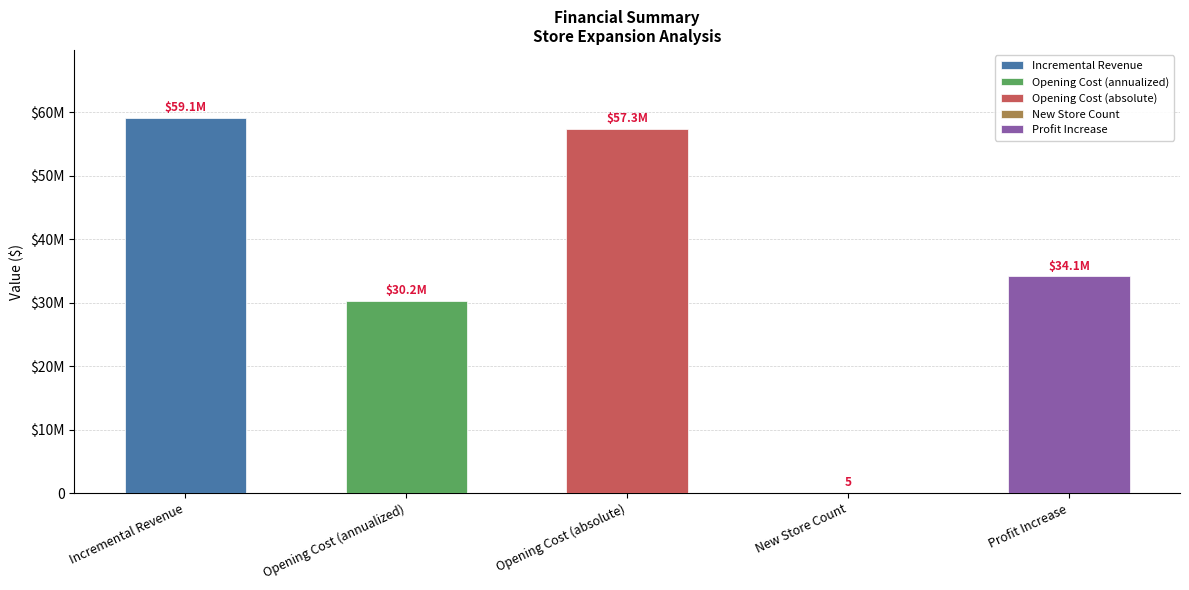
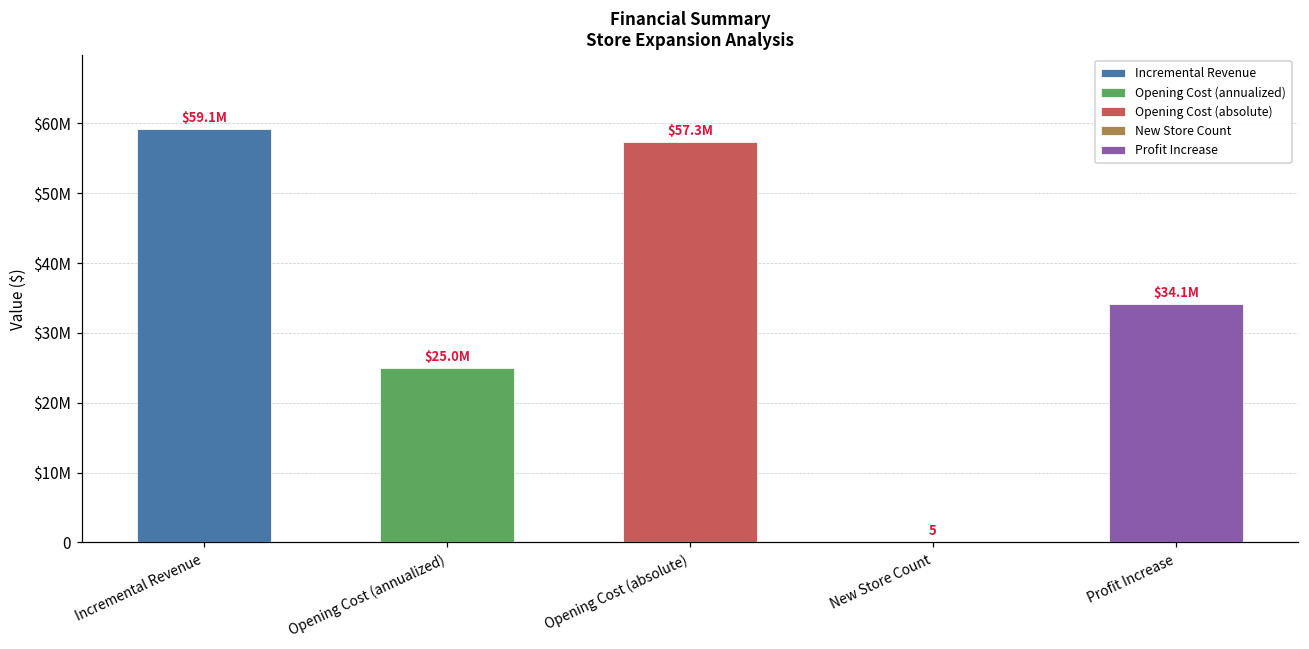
Opening Cost (annualized): $30.2M -> $25.0M
